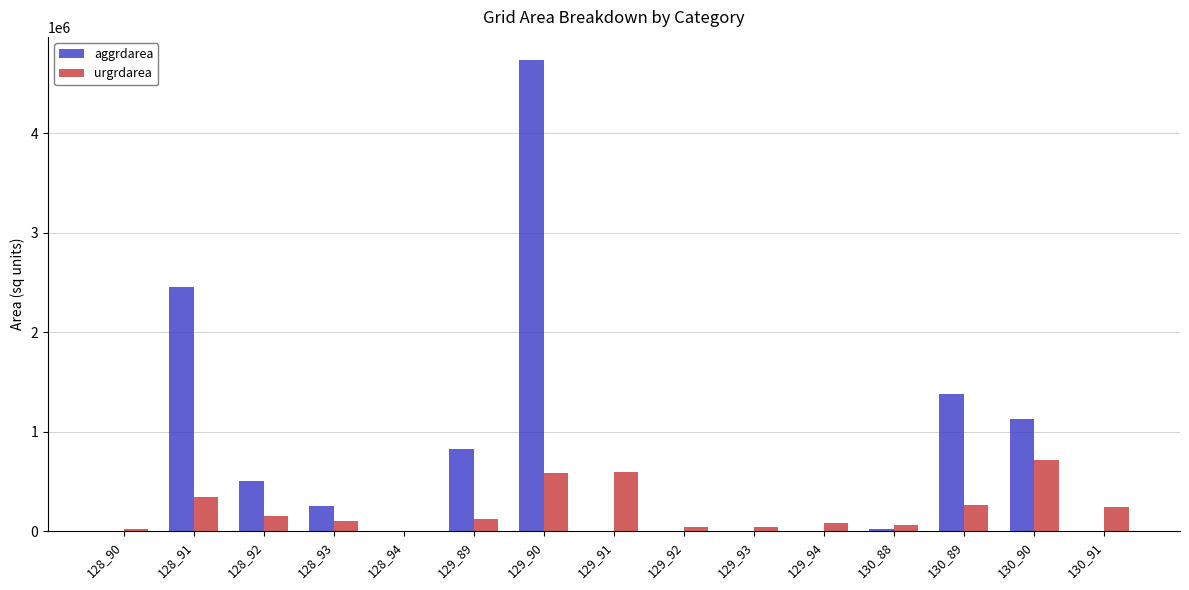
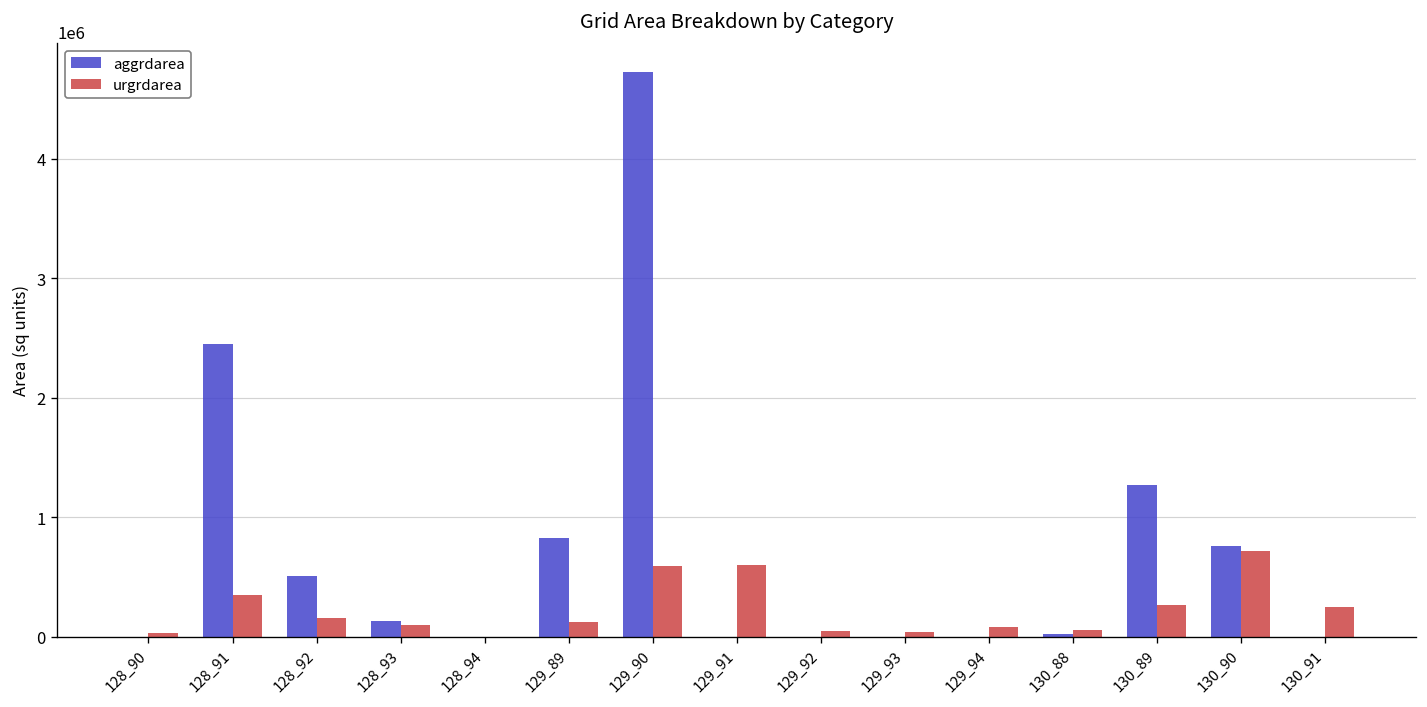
aggrdarea, 128_93: 300000 -> 100000
aggrdarea, 130_89: 1400000 -> 1300000
aggrdarea, 130_90: 1100000 -> 800000
